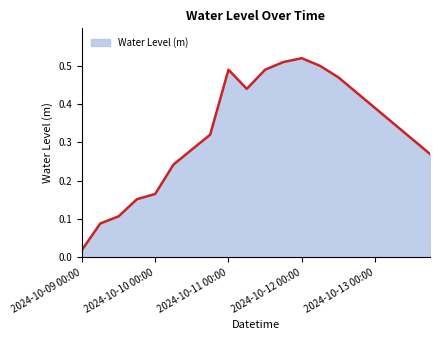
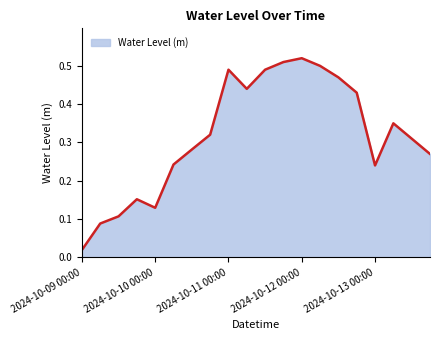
2024-10-10 00:00: 0.17 -> 0.13
2024-10-13 00:00: 0.39 -> 0.24
